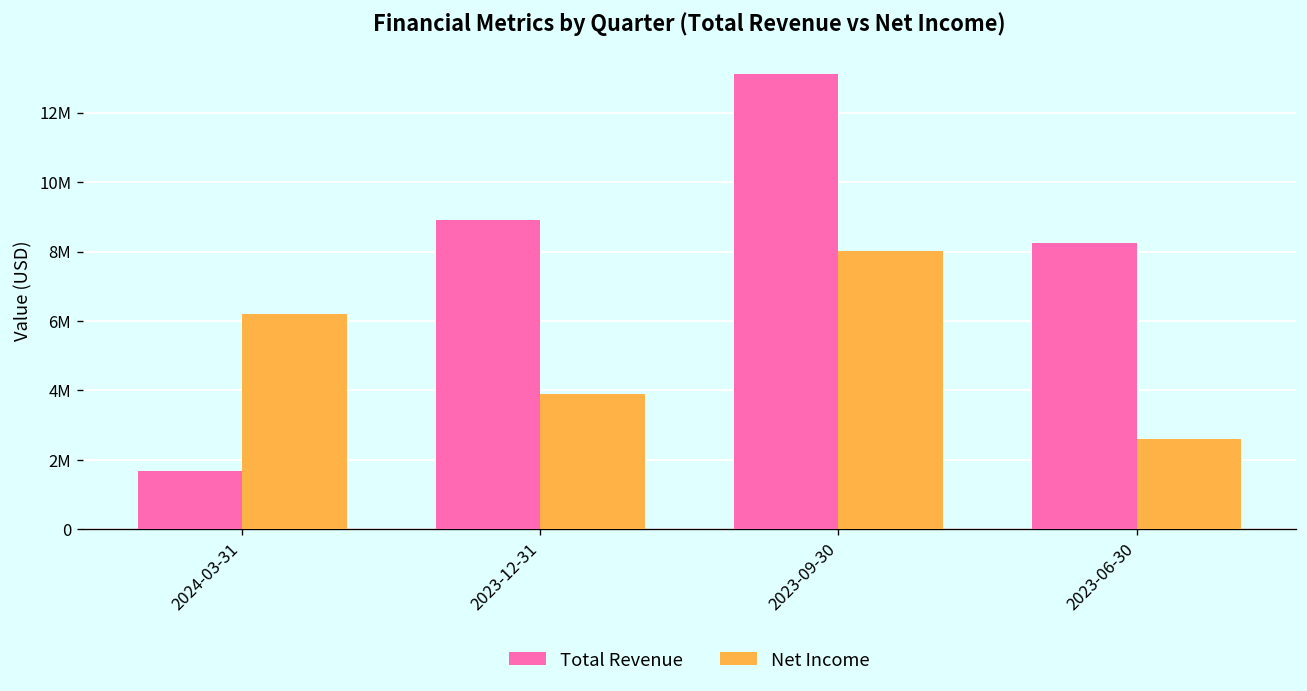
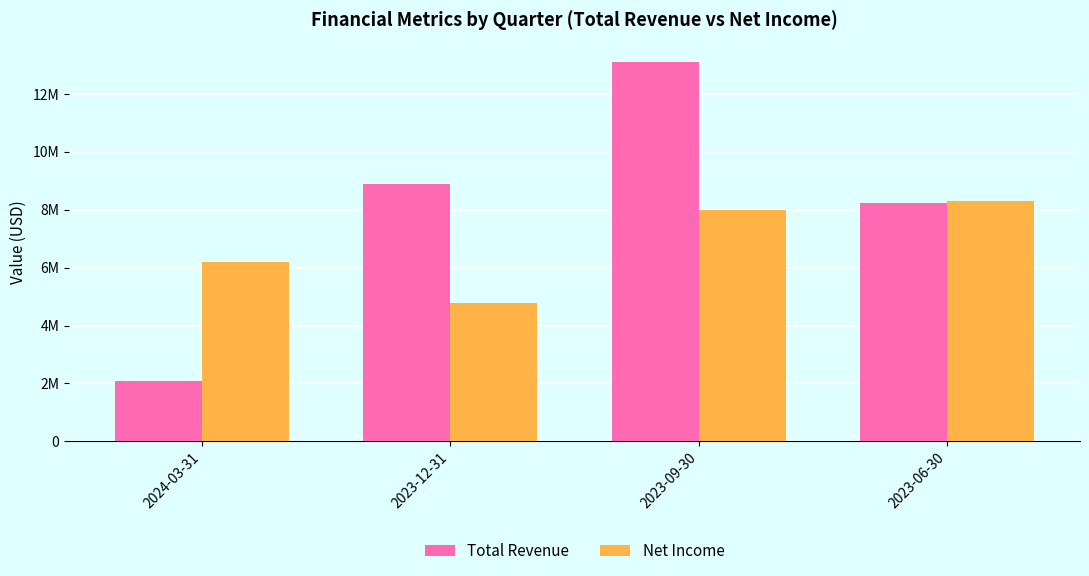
Total Revenue, 2024-03-31: 1700000 -> 2100000
Net Income, 2023-12-31: 3900000 -> 4800000
Net Income, 2023-06-30: 2600000 -> 8300000
